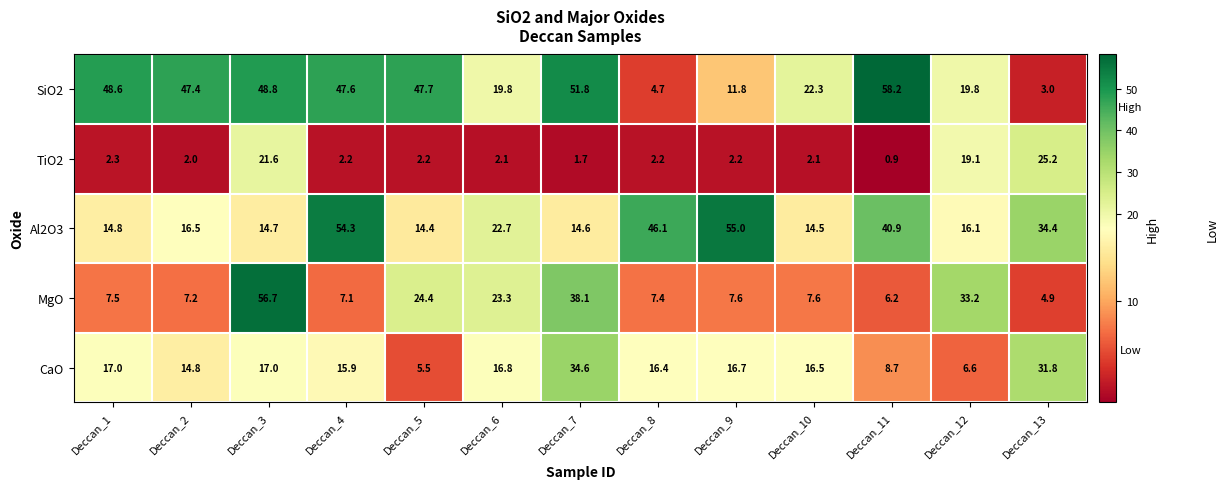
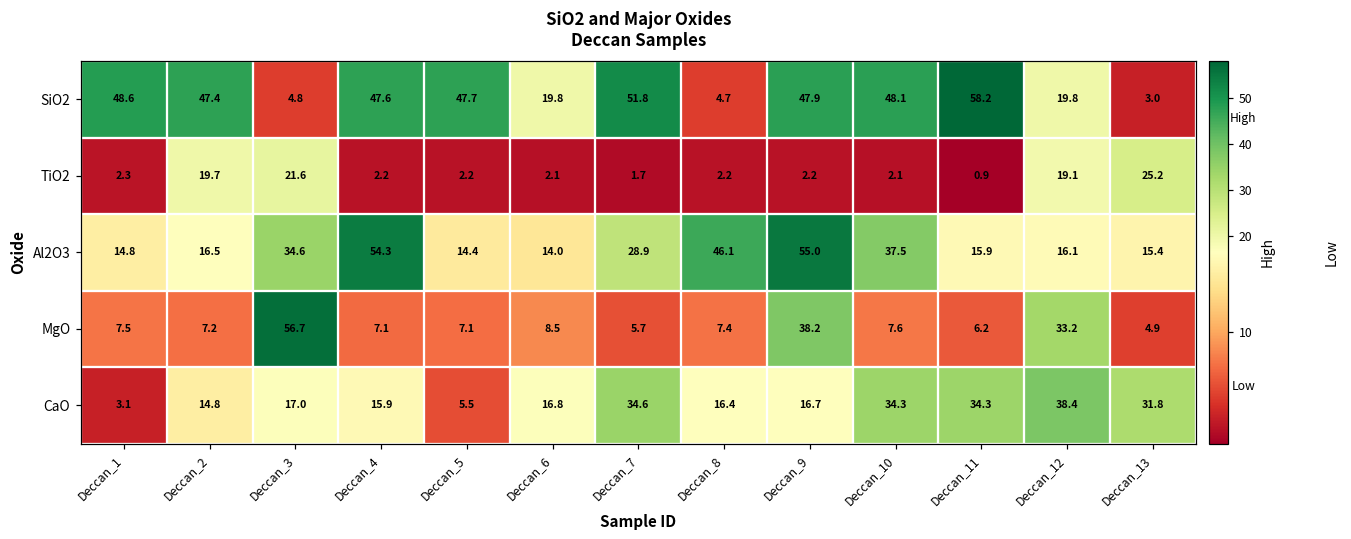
SiO2, Deccan_3: 48.8 -> 4.8
SiO2, Deccan_9: 11.8 -> 47.9
SiO2, Deccan_10: 22.3 -> 48.1
TiO2, Deccan_2: 2.0 -> 19.7
Al2O3, Deccan_3: 14.7 -> 34.6
Al2O3, Deccan_6: 22.7 -> 14.0
Al2O3, Deccan_7: 14.6 -> 28.9
Al2O3, Deccan_10: 14.5 -> 37.5
Al2O3, Deccan_11: 40.9 -> 15.9
Al2O3, Deccan_13: 34.4 -> 15.4
MgO, Deccan_5: 24.4 -> 7.1
MgO, Deccan_6: 23.3 -> 8.5
MgO, Deccan_7: 38.1 -> 5.7
MgO, Deccan_9: 7.6 -> 38.2
CaO, Deccan_1: 17.0 -> 3.1
CaO, Deccan_10: 16.5 -> 34.3
CaO, Deccan_11: 8.7 -> 34.3
CaO, Deccan_12: 6.6 -> 38.4
